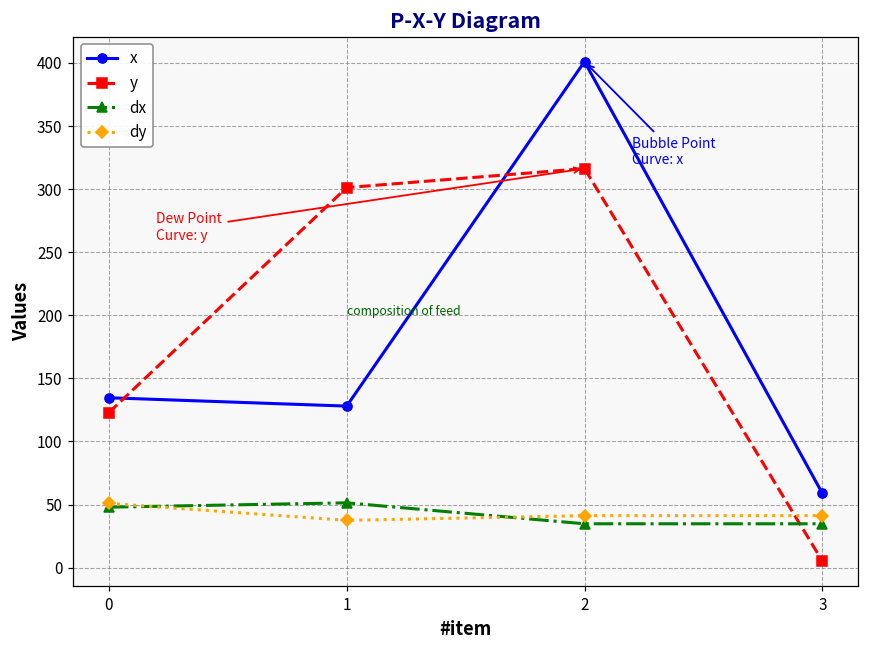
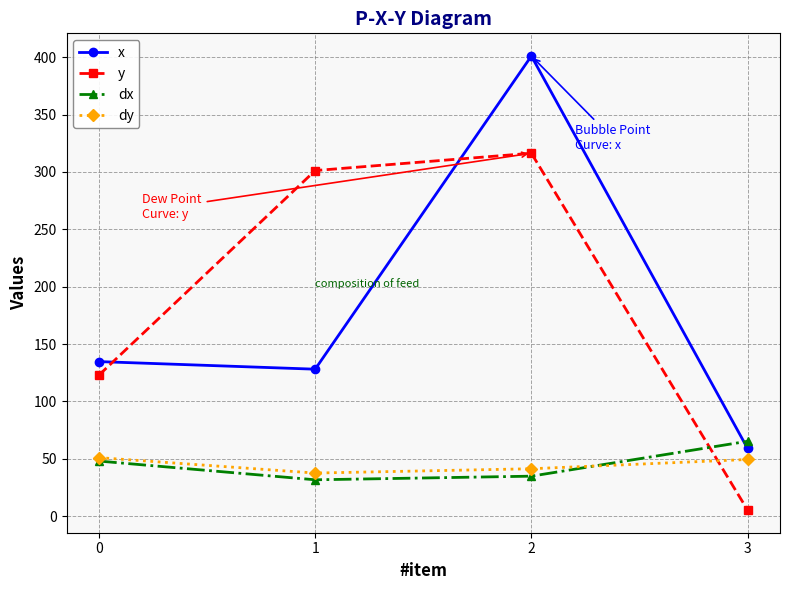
dx, 1: 51 -> 32
dx, 3: 35 -> 65
dy, 3: 41 -> 49
